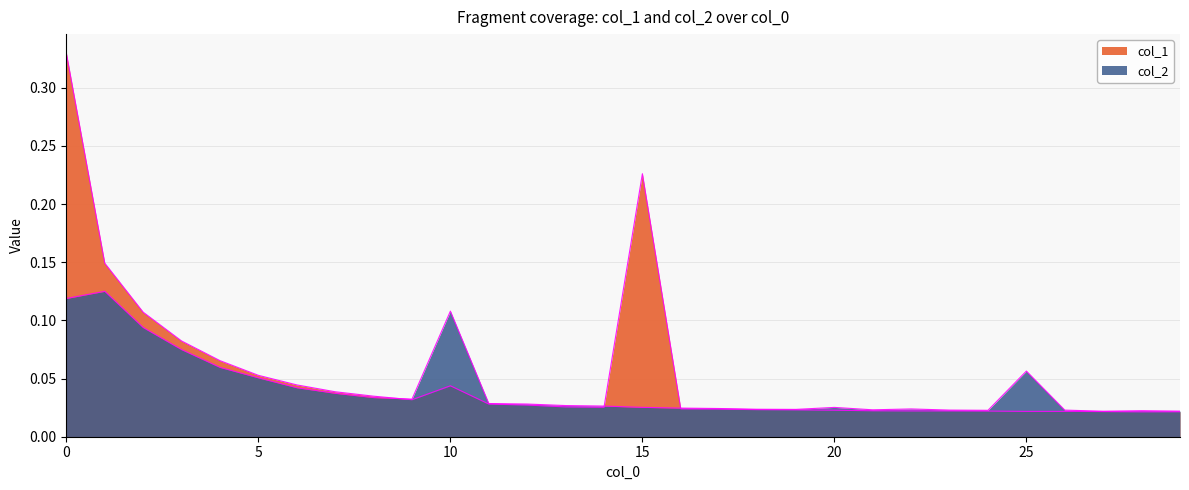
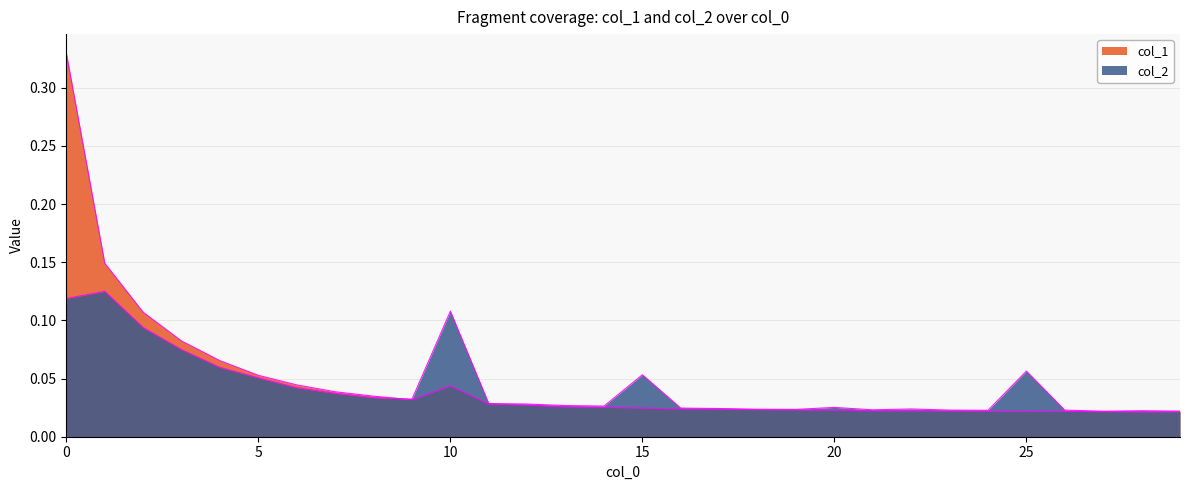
col_1, 15: 0.226 -> 0.025
col_2, 15: 0.025 -> 0.053
